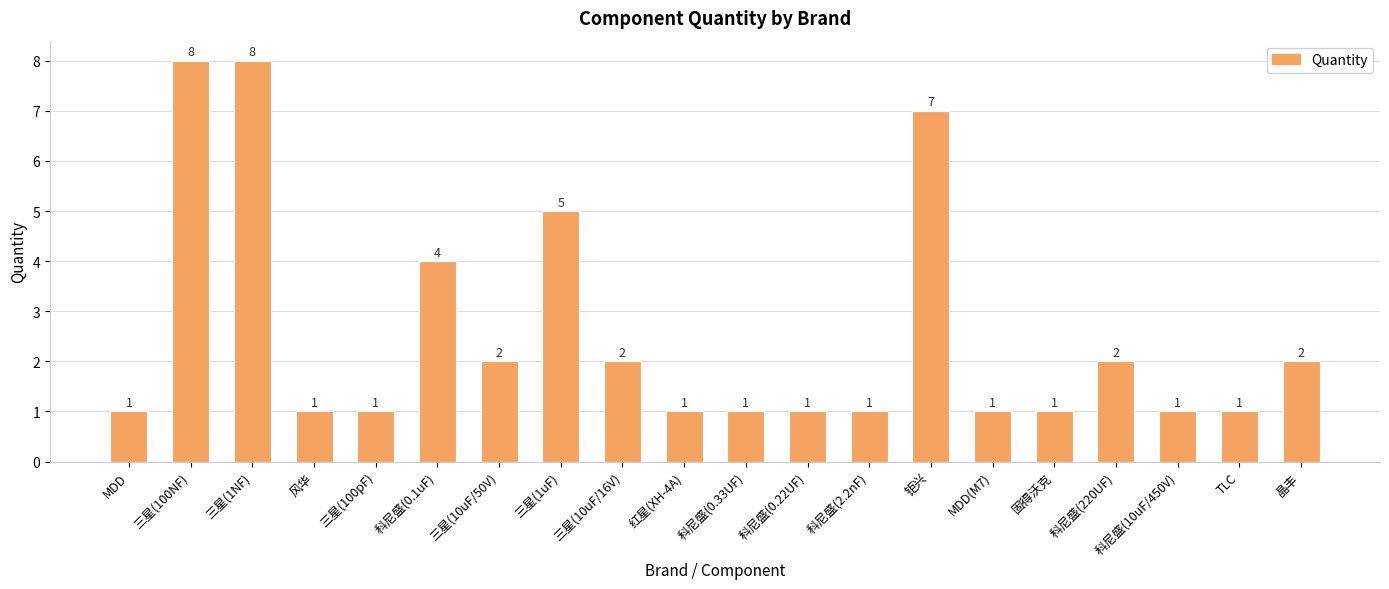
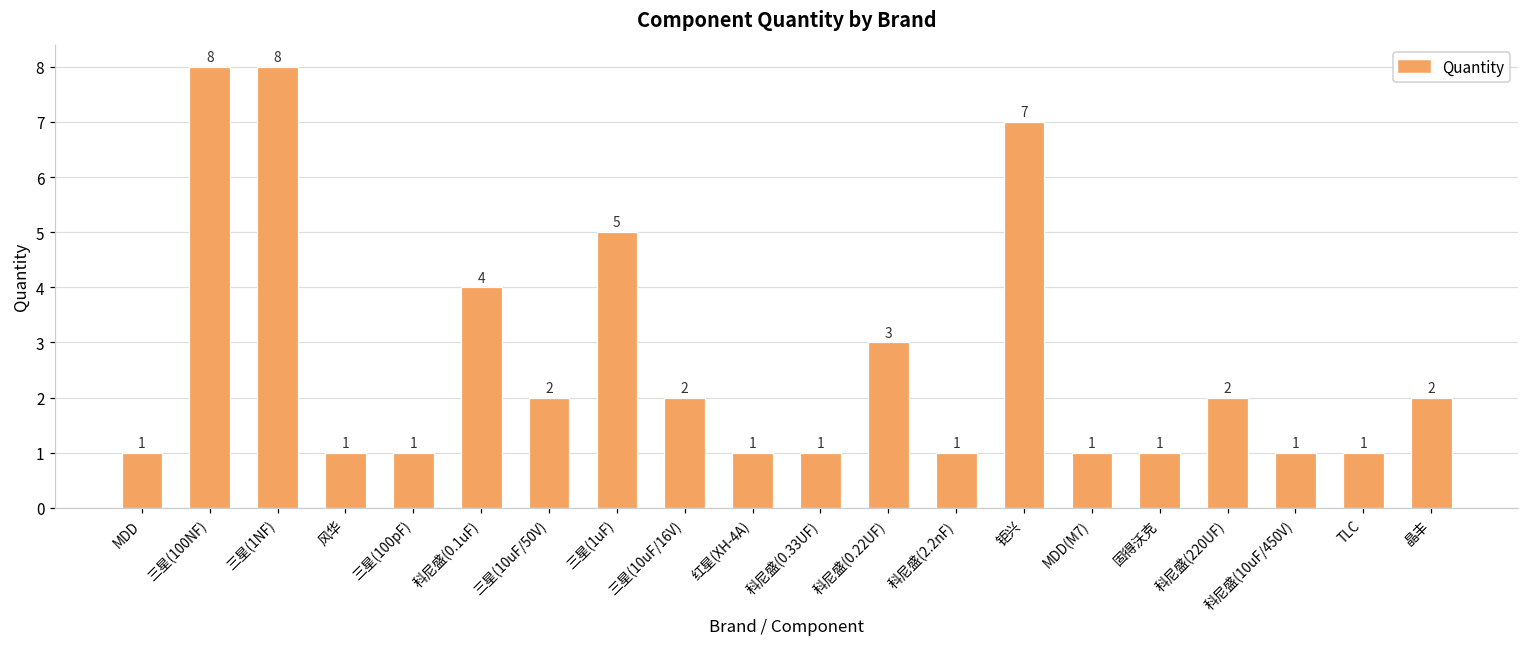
科尼盛(0.22UF): 1 -> 3
